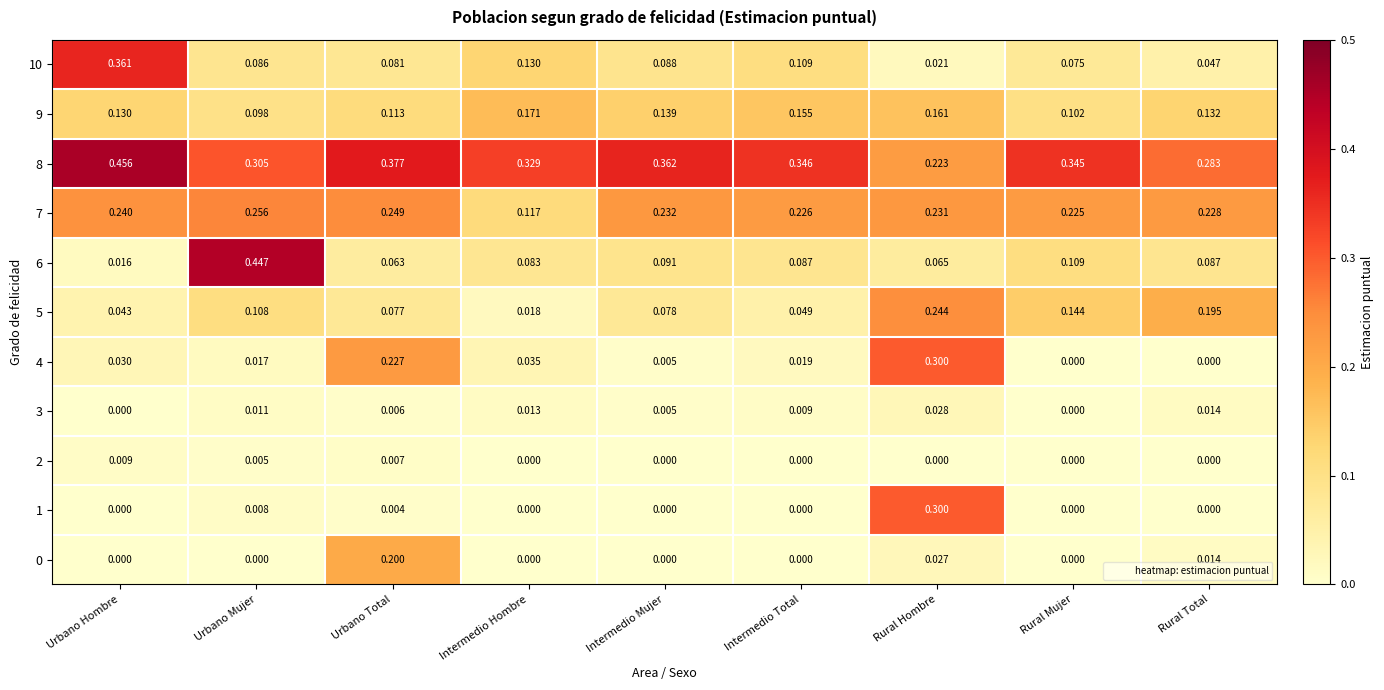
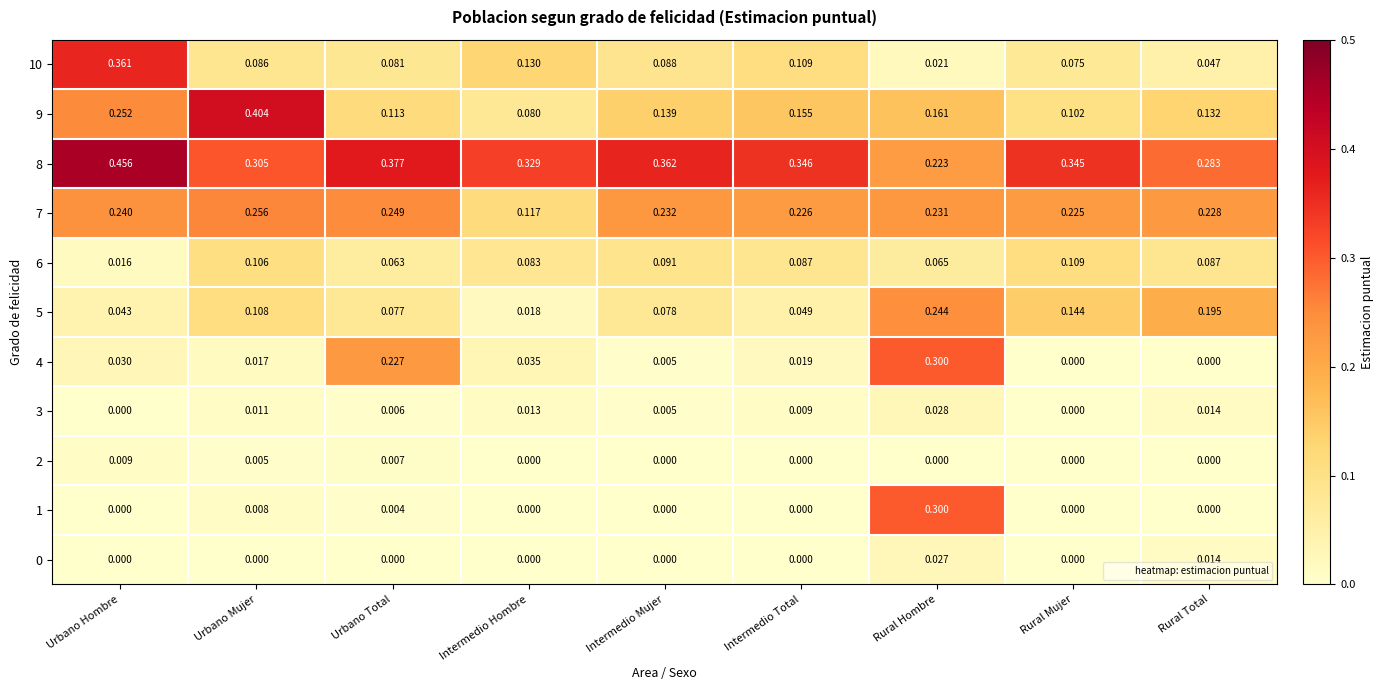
9, Urbano Hombre: 0.130 -> 0.252
9, Urbano Mujer: 0.098 -> 0.404
9, Intermedio Hombre: 0.171 -> 0.080
6, Urbano Mujer: 0.447 -> 0.106
0, Urbano Total: 0.200 -> 0.000
